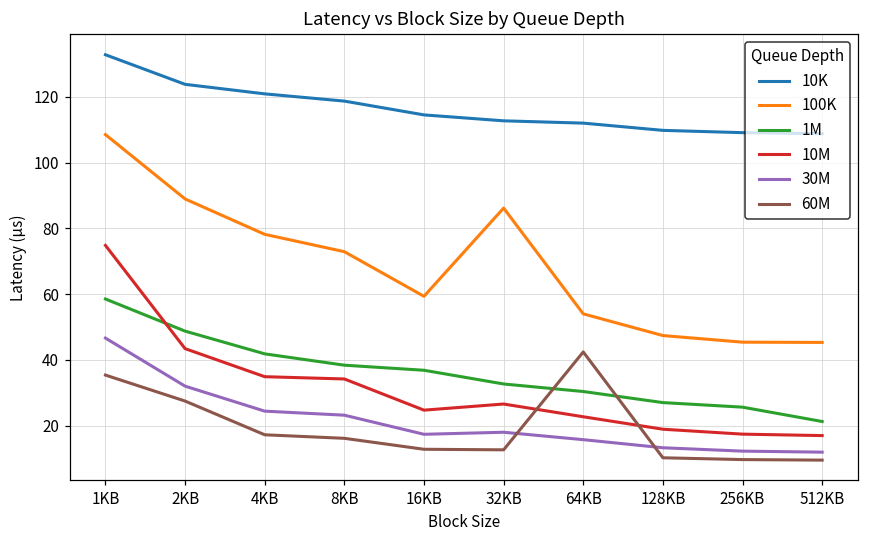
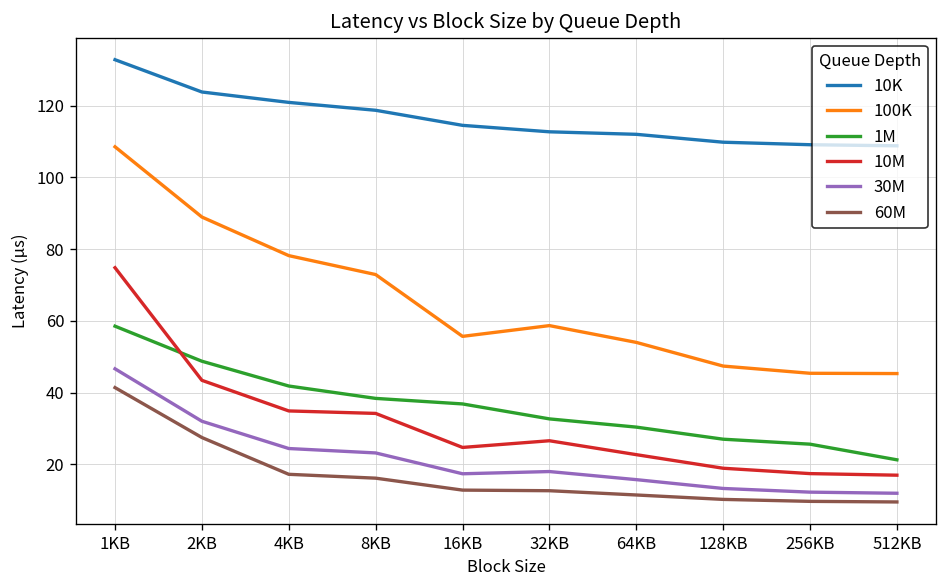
60M, 1KB: 35 -> 41
100K, 16KB: 59 -> 56
100K, 32KB: 86 -> 59
60M, 64KB: 42 -> 11
